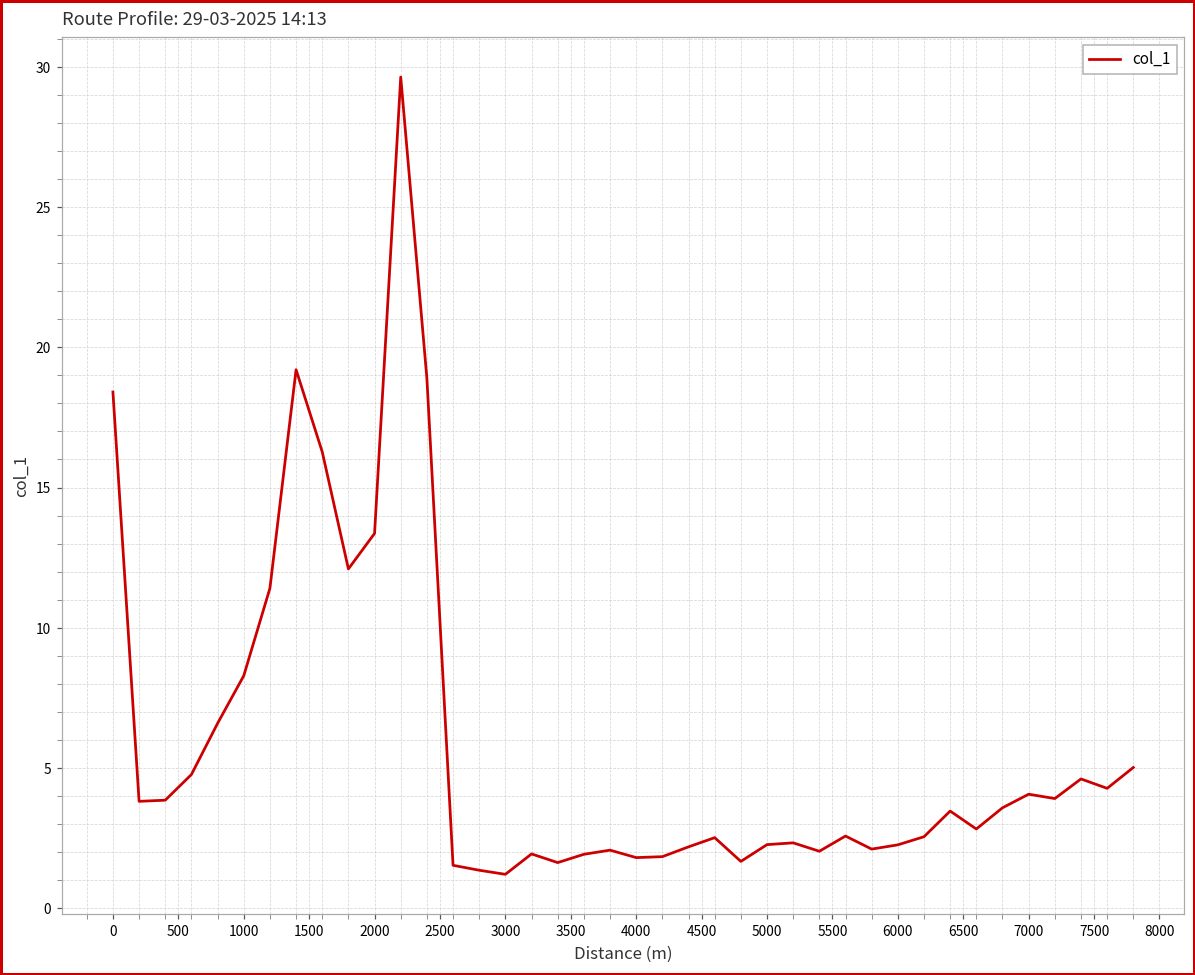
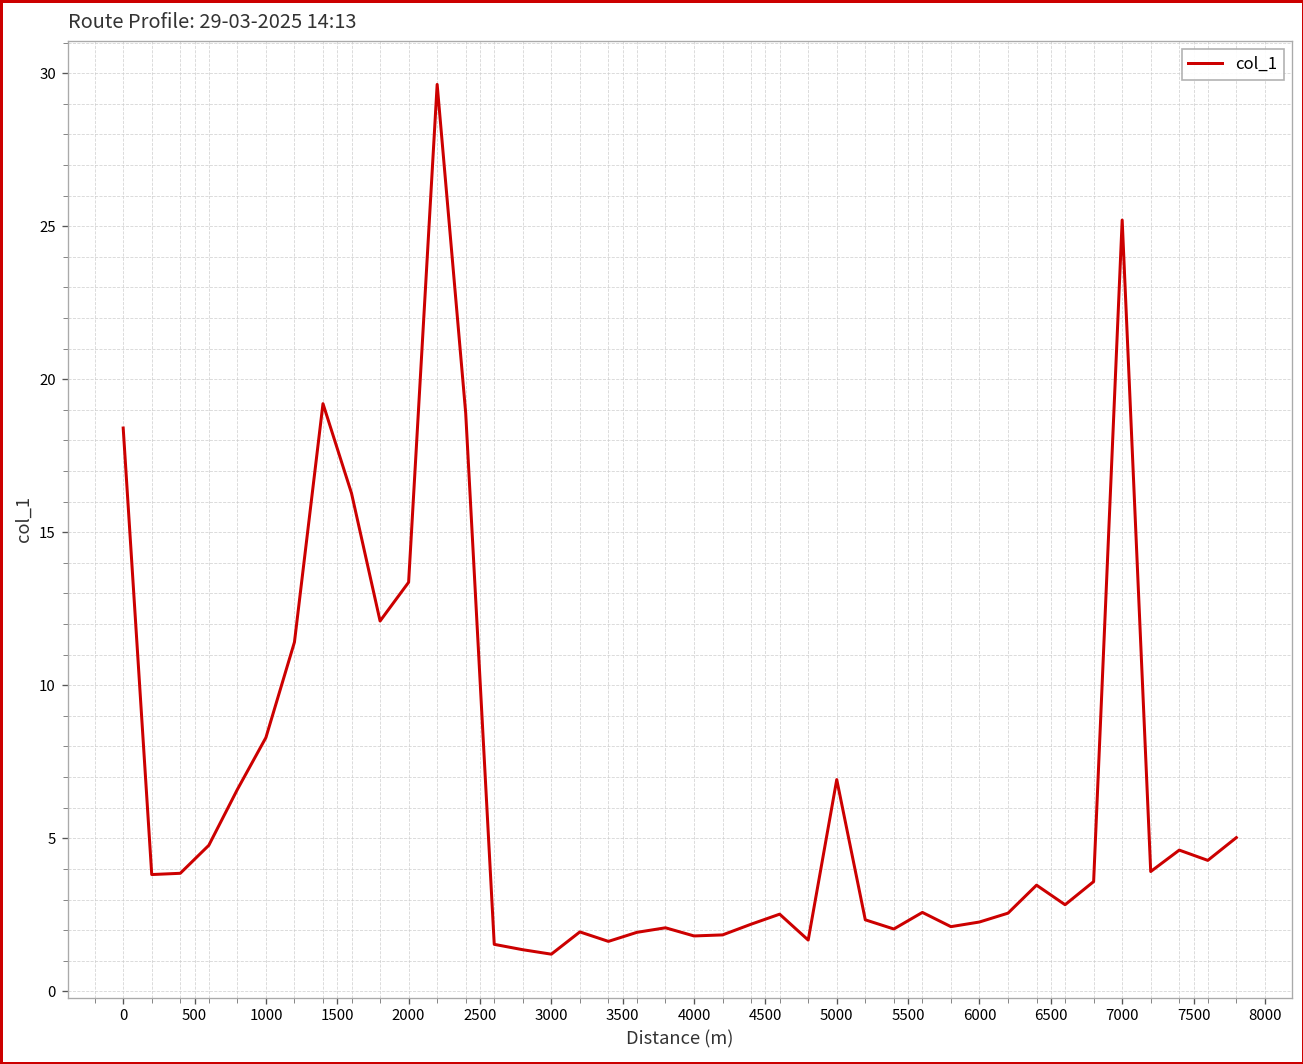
5000: 2.3 -> 6.9
7000: 4.1 -> 25.2
